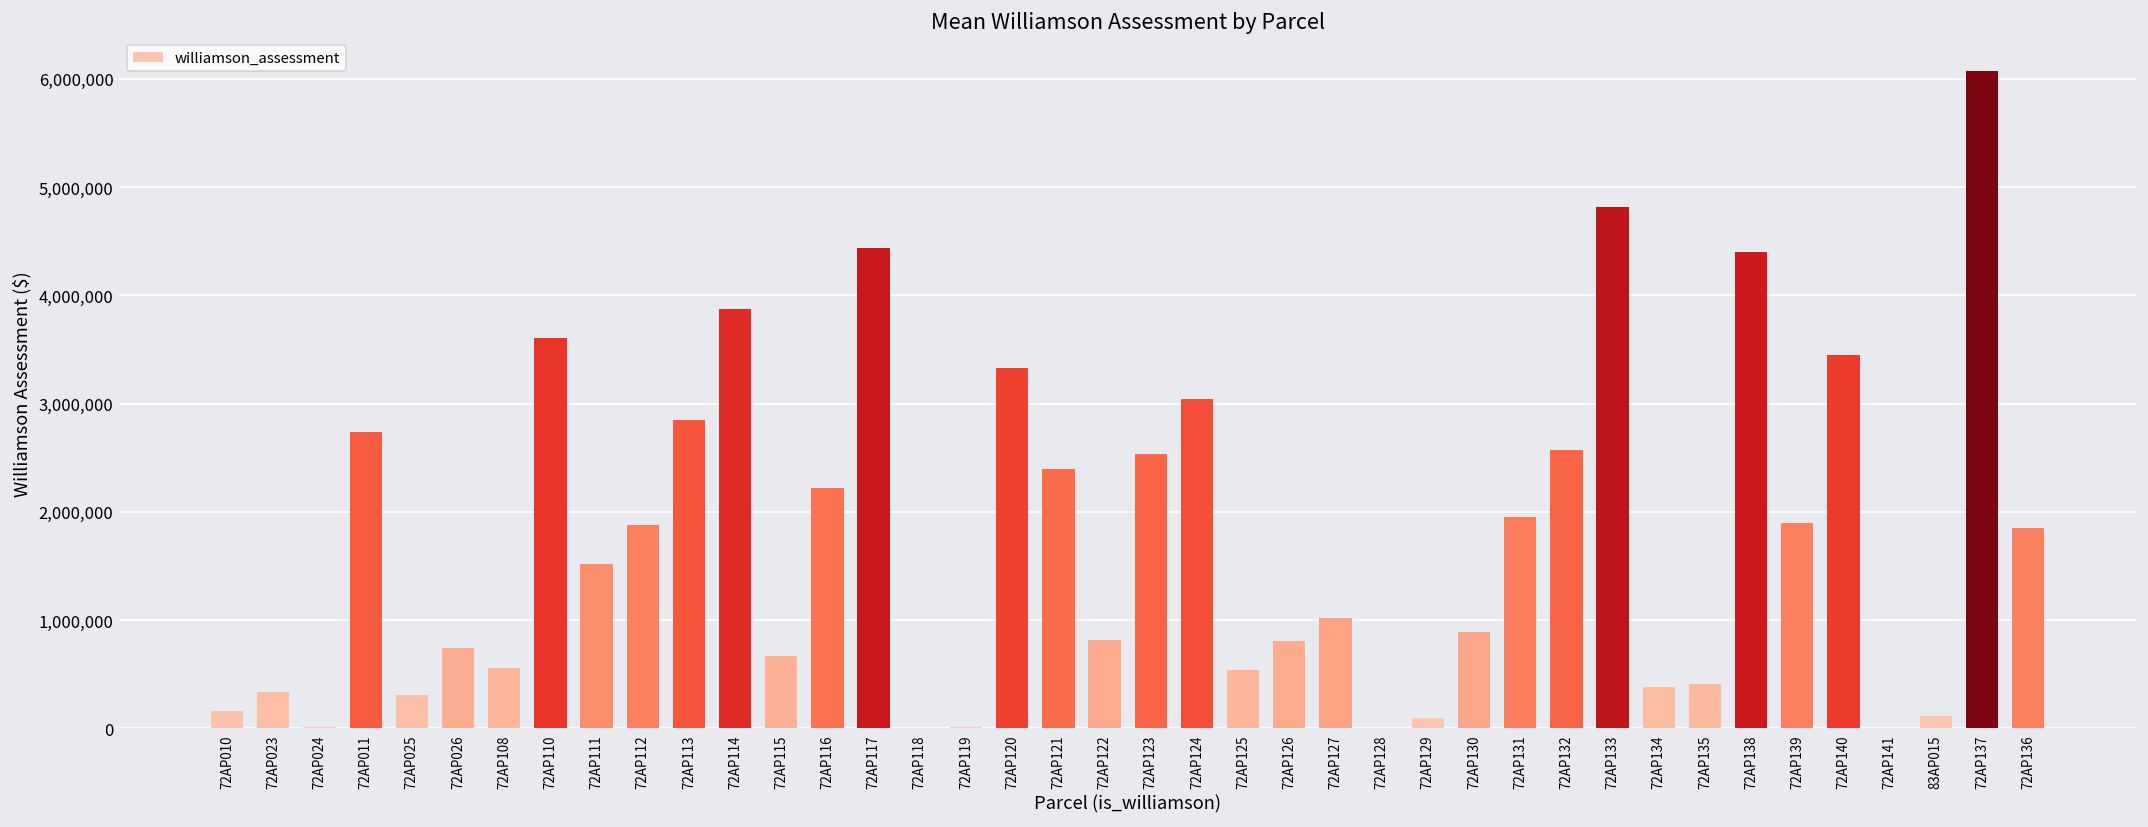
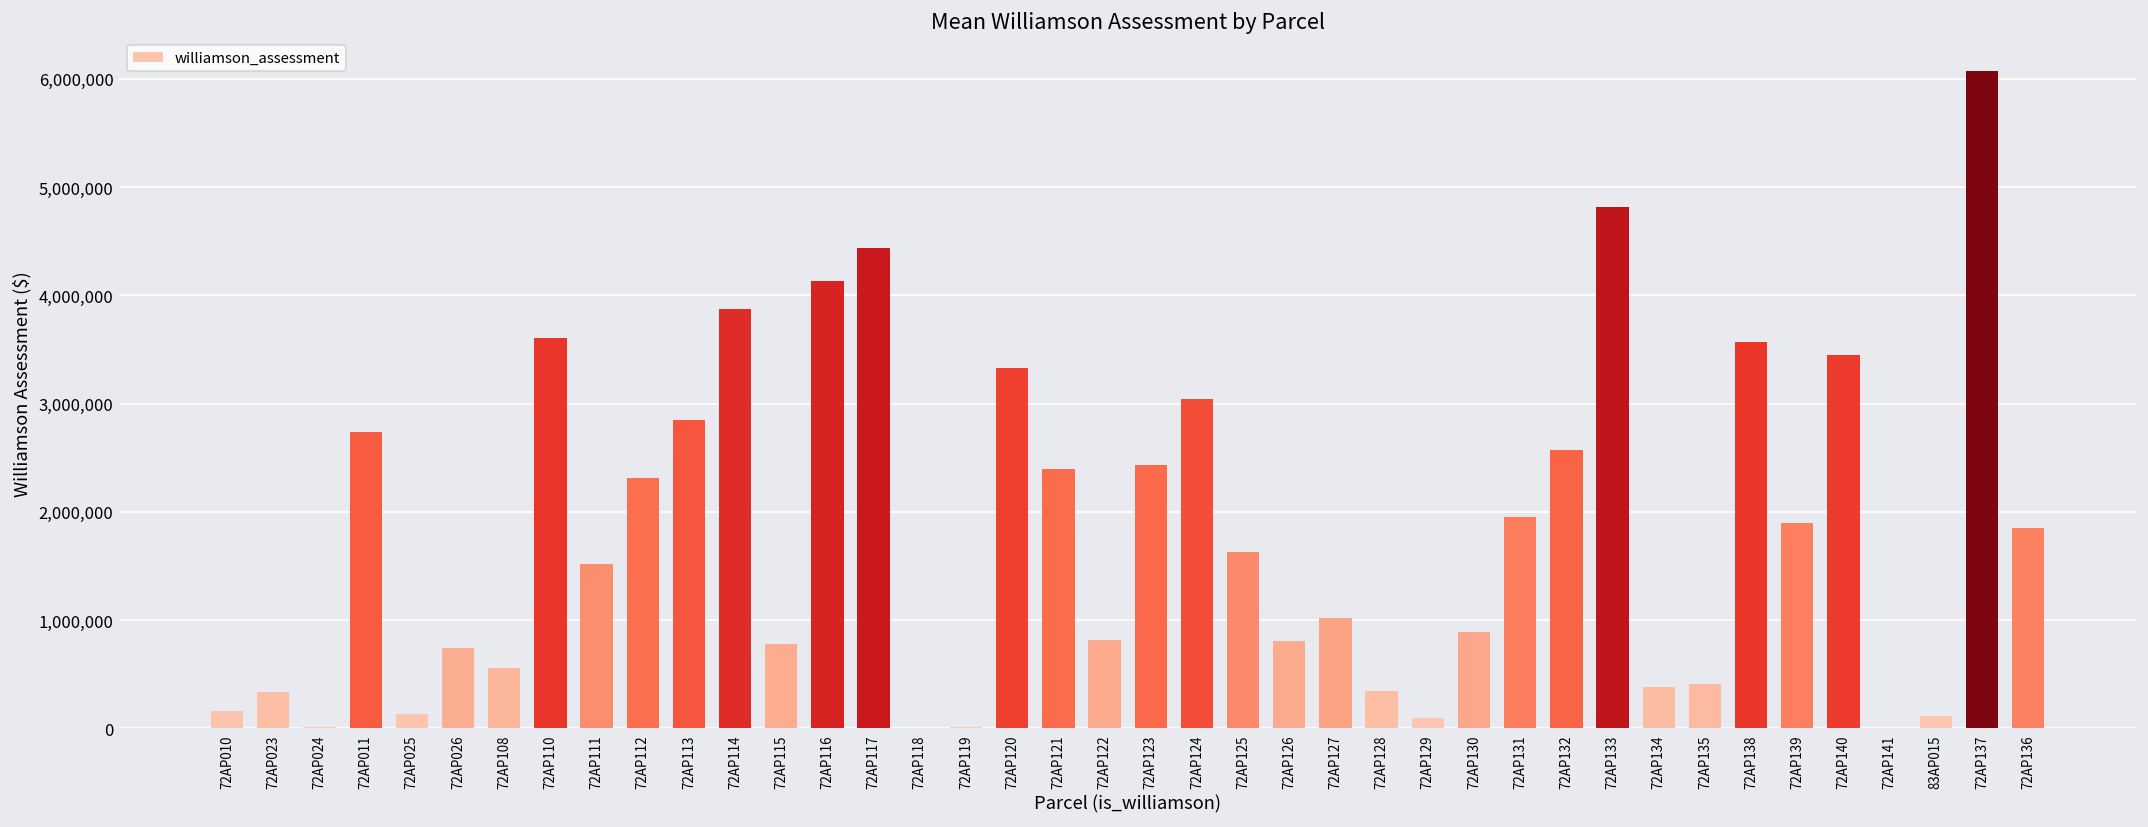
72AP025: 300,000 -> 100,000
72AP112: 1,900,000 -> 2,300,000
72AP115: 700,000 -> 800,000
72AP116: 2,200,000 -> 4,100,000
72AP123: 2,500,000 -> 2,400,000
72AP125: 500,000 -> 1,600,000
72AP128: 0 -> 300,000
72AP138: 4,400,000 -> 3,600,000
